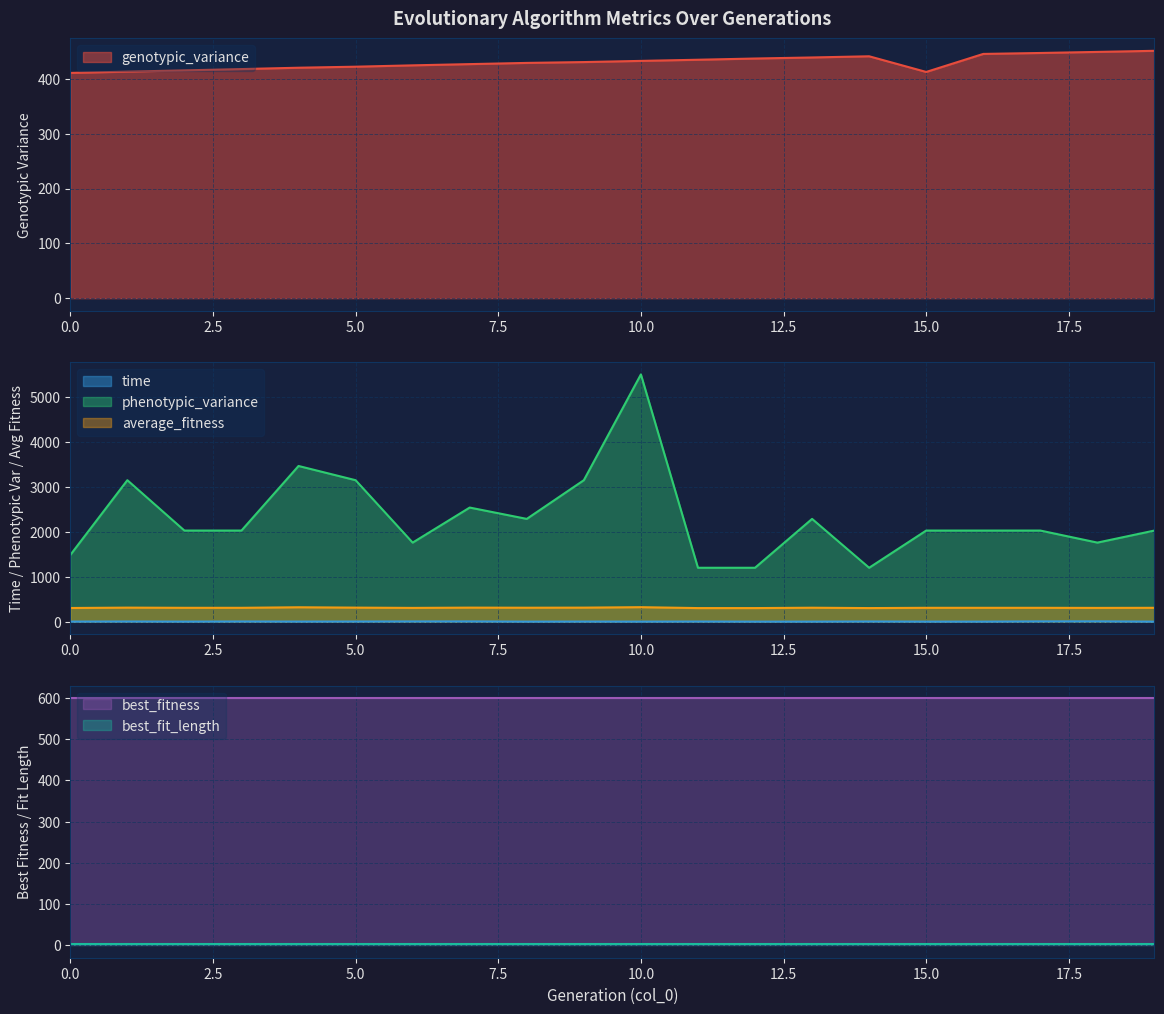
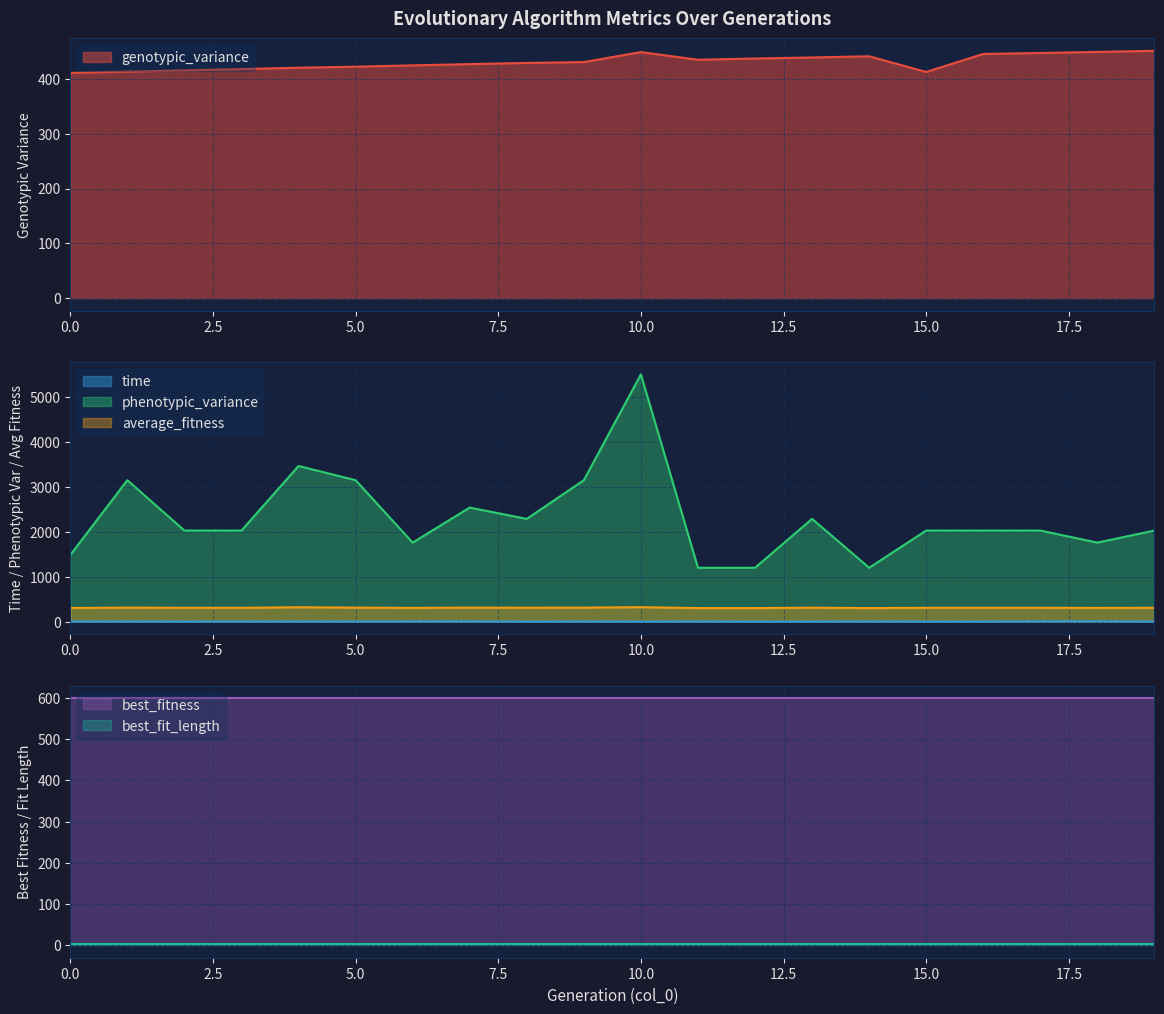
Evolutionary Algorithm Metrics Over Generations, 10.0: 430 -> 450
